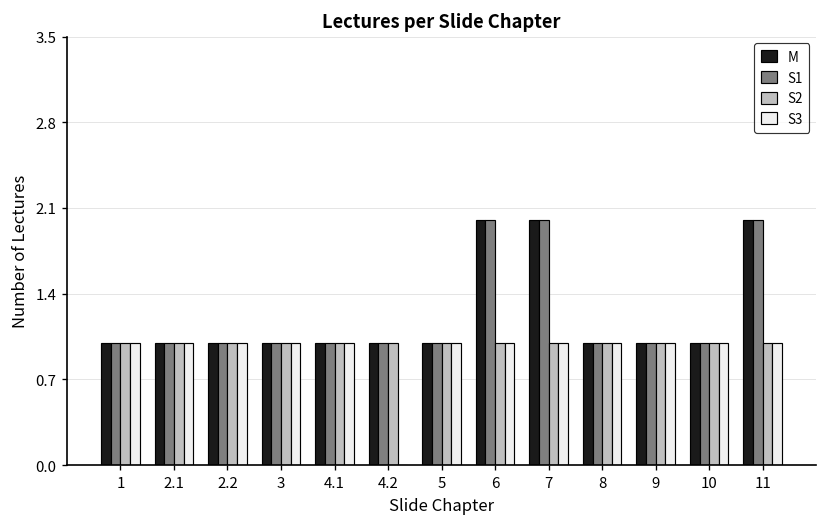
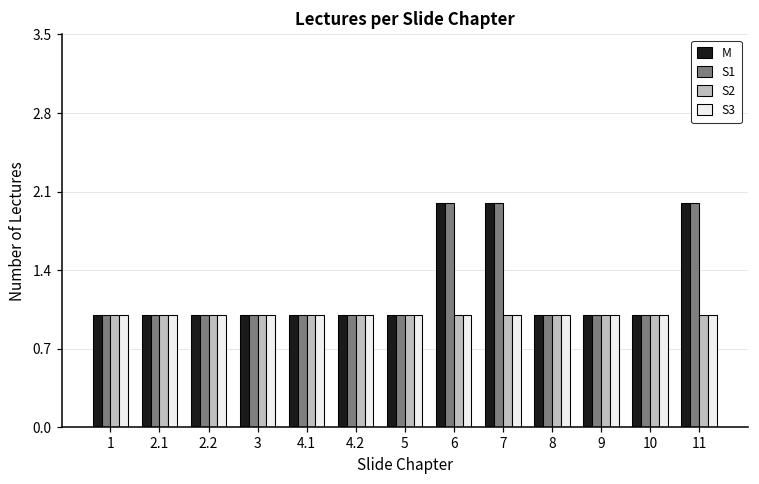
S3, 4.2: 0 -> 1
